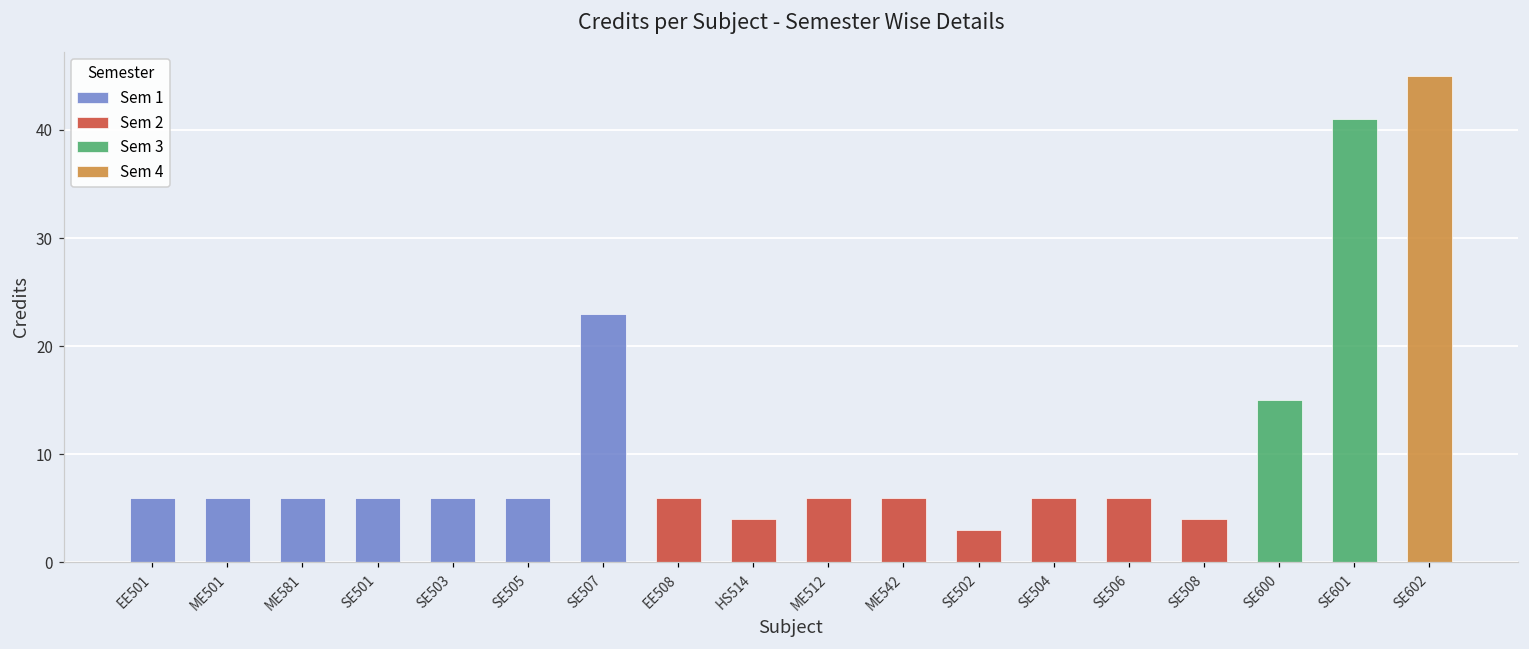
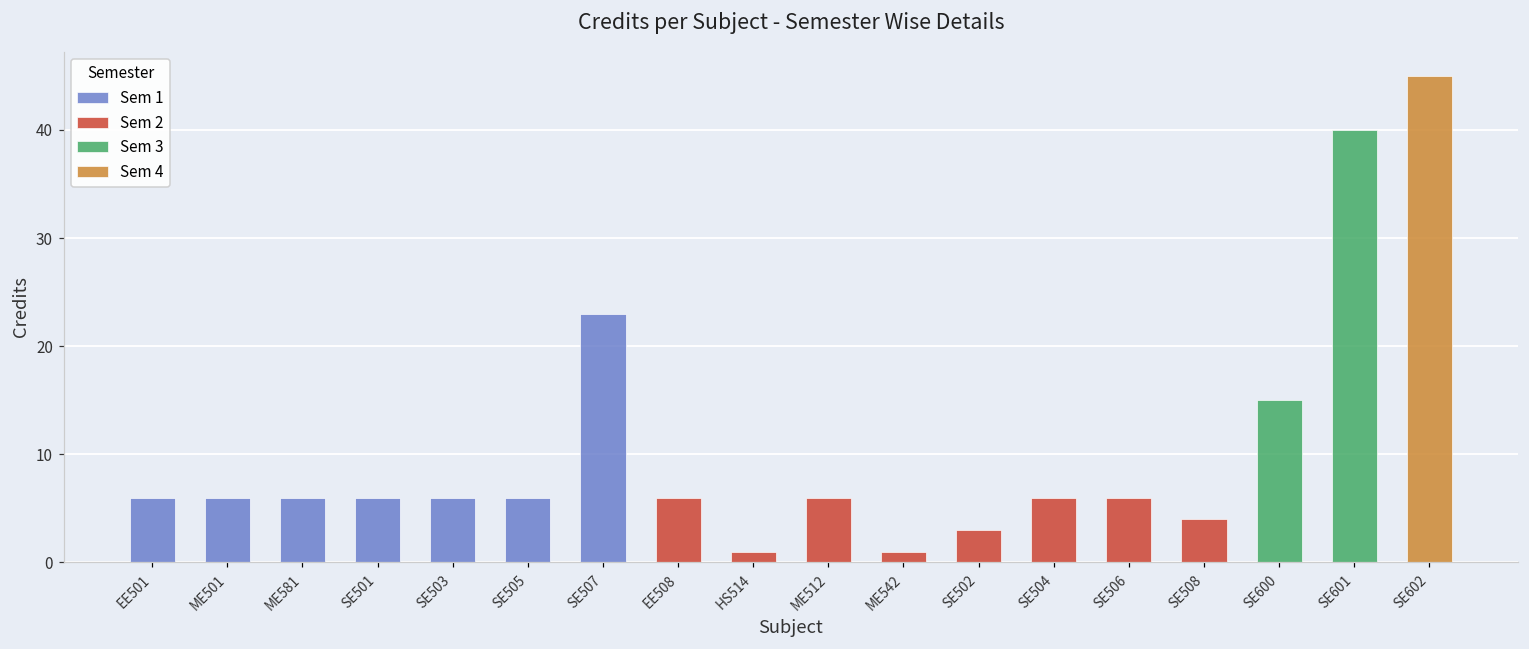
HS514: 4 -> 1
ME542: 6 -> 1
SE601: 41 -> 40
